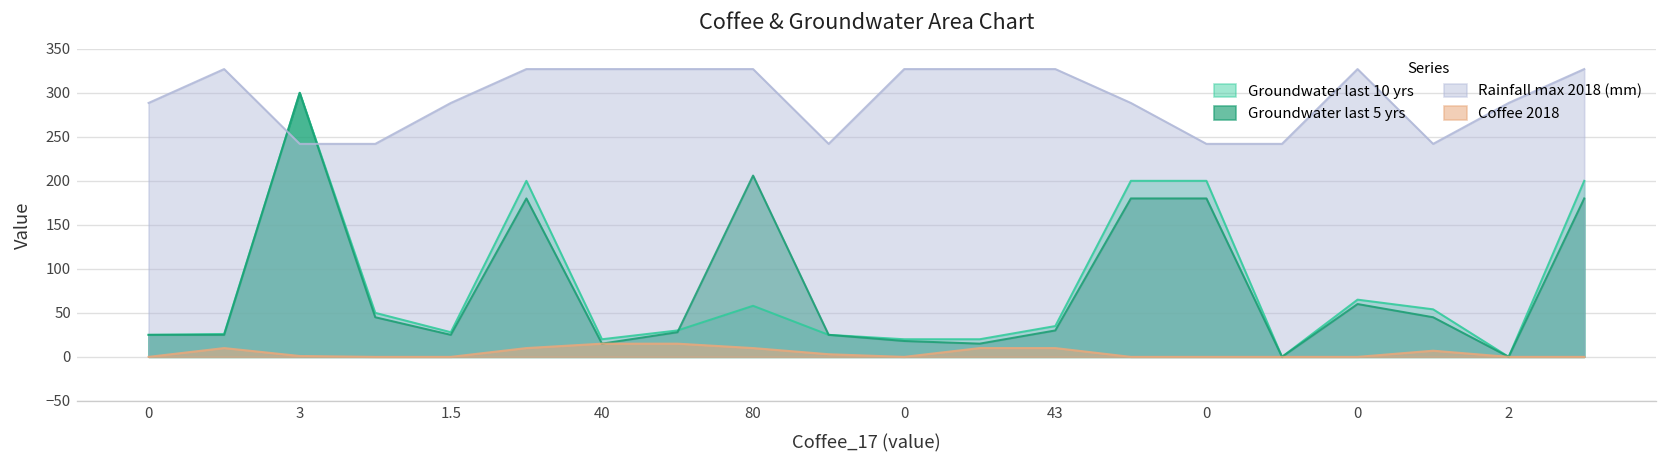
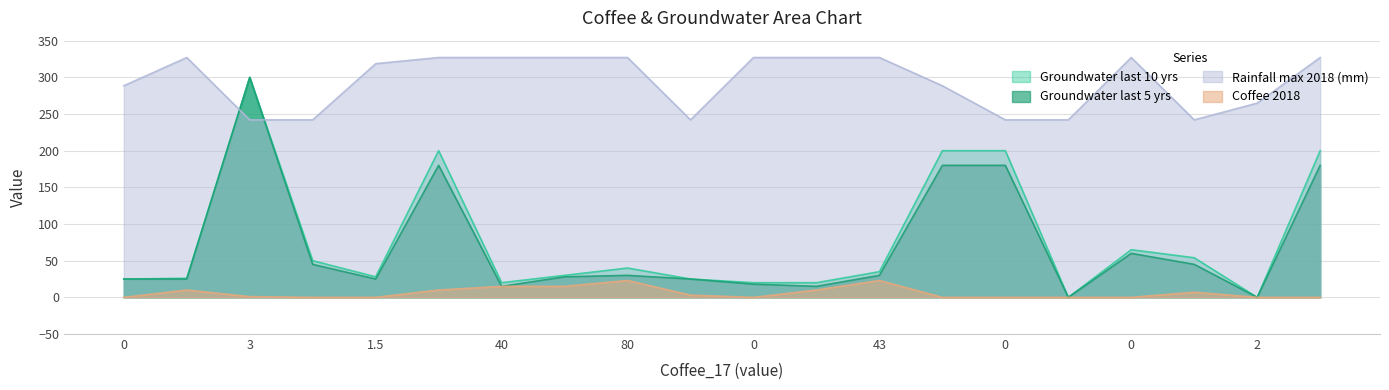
Rainfall max 2018 (mm), 1.5: 290 -> 320
Groundwater last 10 yrs, 80: 60 -> 40
Groundwater last 5 yrs, 80: 210 -> 30
Coffee 2018, 80: 10 -> 20
Coffee 2018, 43: 10 -> 20
Rainfall max 2018 (mm), 2: 290 -> 260
